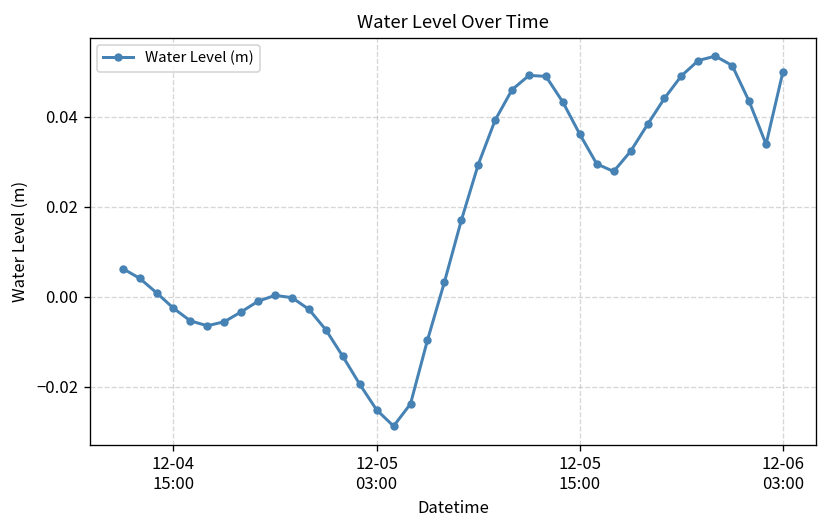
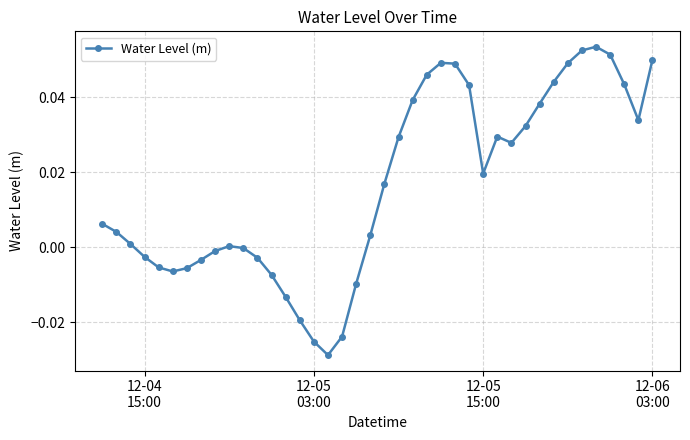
12-05 15:00: 0.036 -> 0.020
